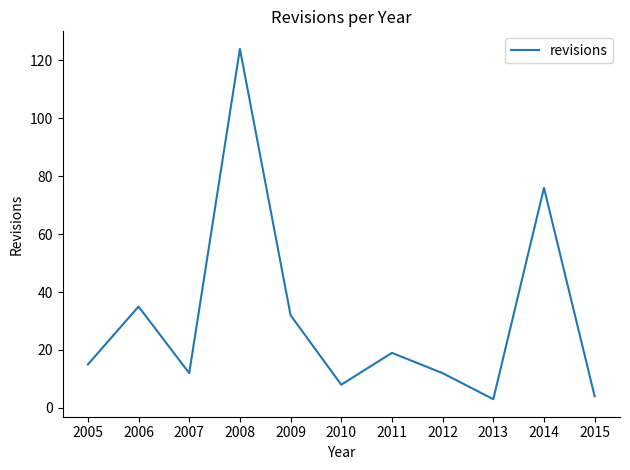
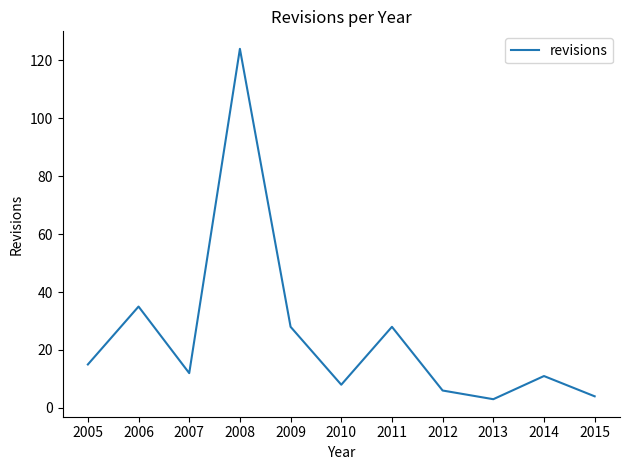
2009: 32 -> 28
2011: 19 -> 28
2012: 12 -> 6
2014: 76 -> 11
